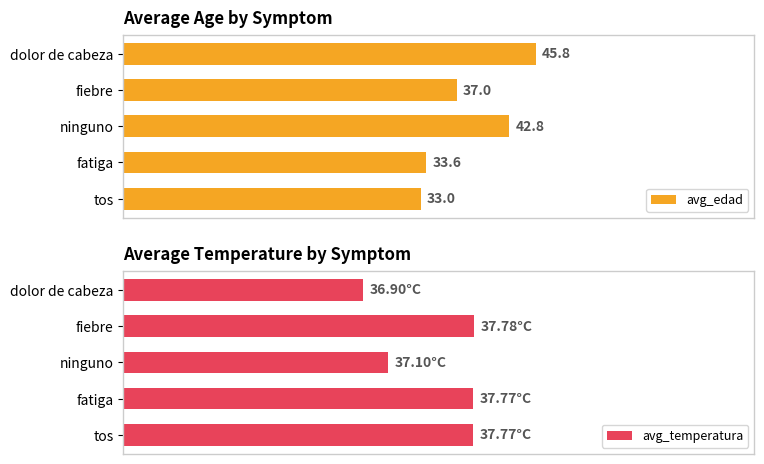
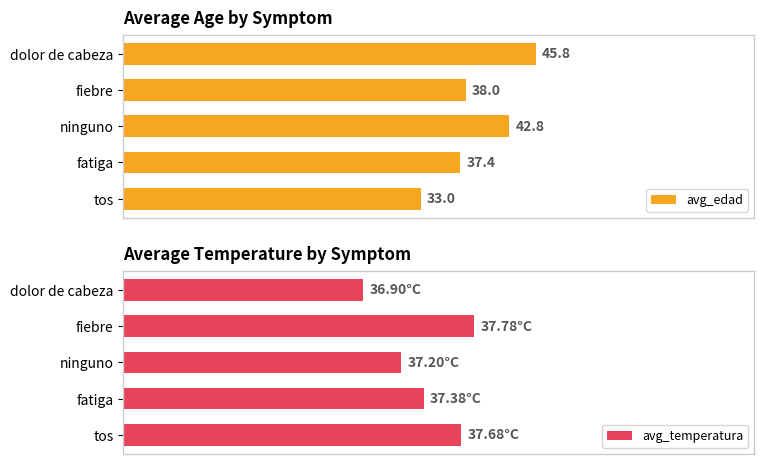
Average Age by Symptom, fiebre: 37.0 -> 38.0
Average Age by Symptom, fatiga: 33.6 -> 37.4
Average Temperature by Symptom, ninguno: 37.10°C -> 37.20°C
Average Temperature by Symptom, fatiga: 37.77°C -> 37.38°C
Average Temperature by Symptom, tos: 37.77°C -> 37.68°C
